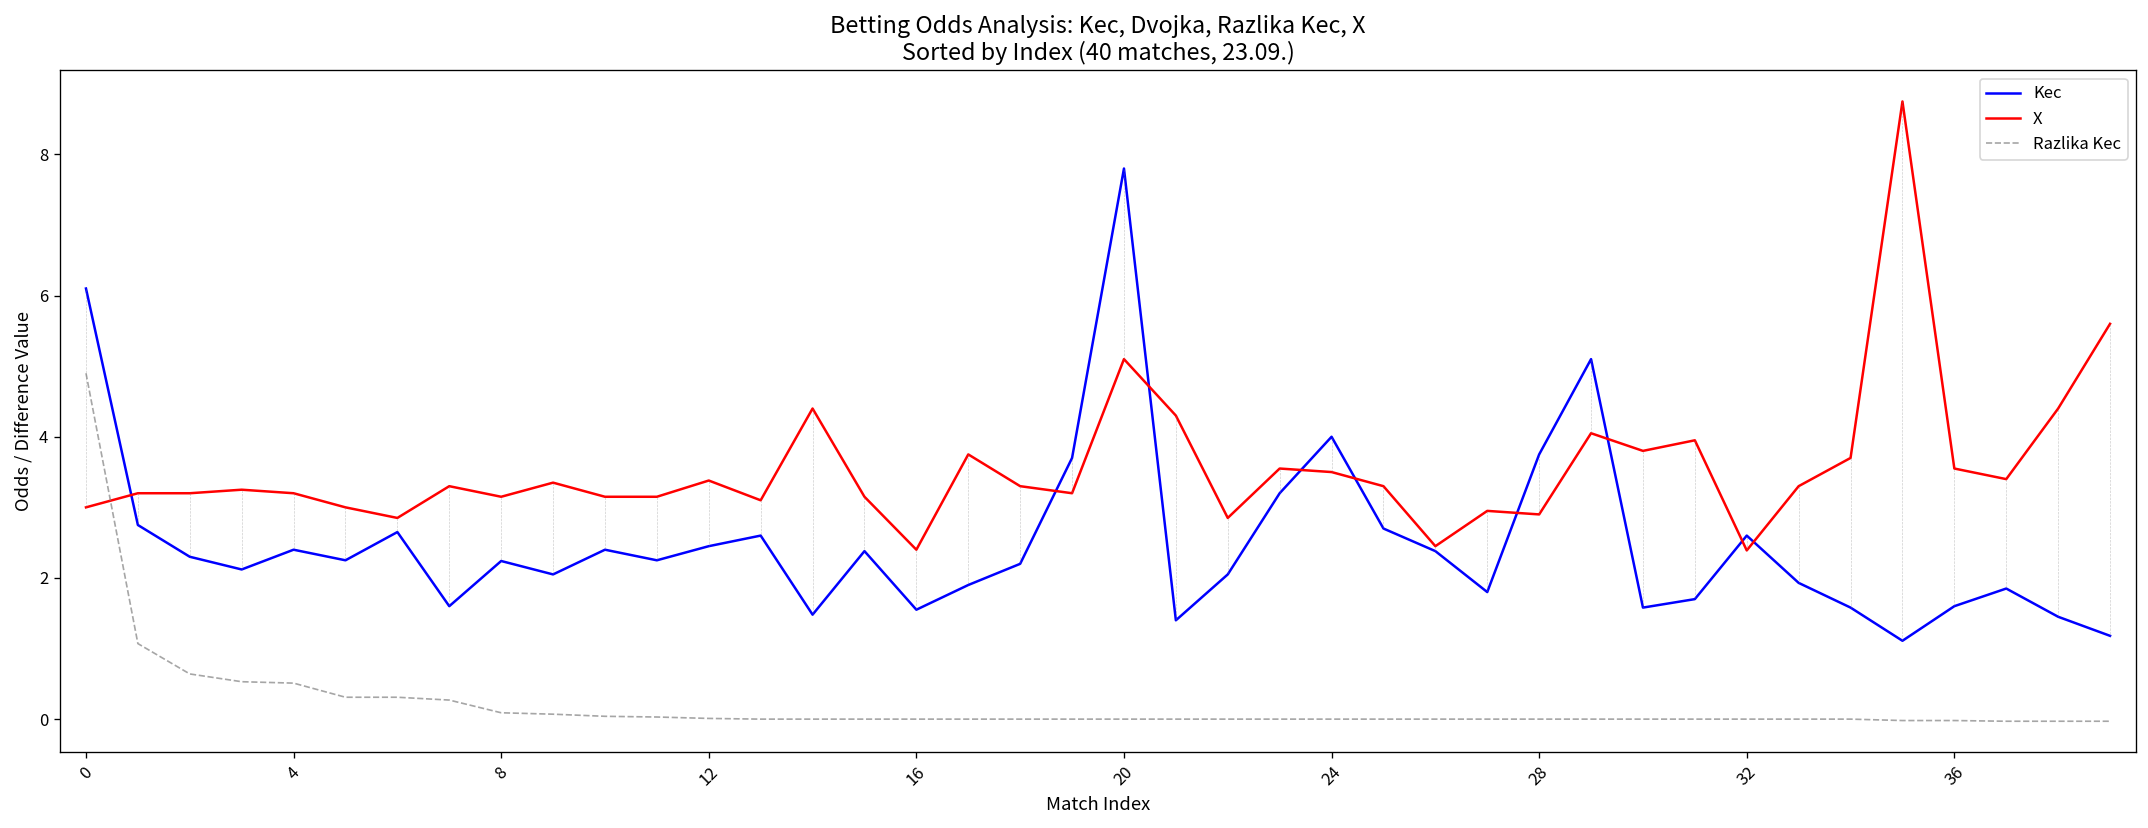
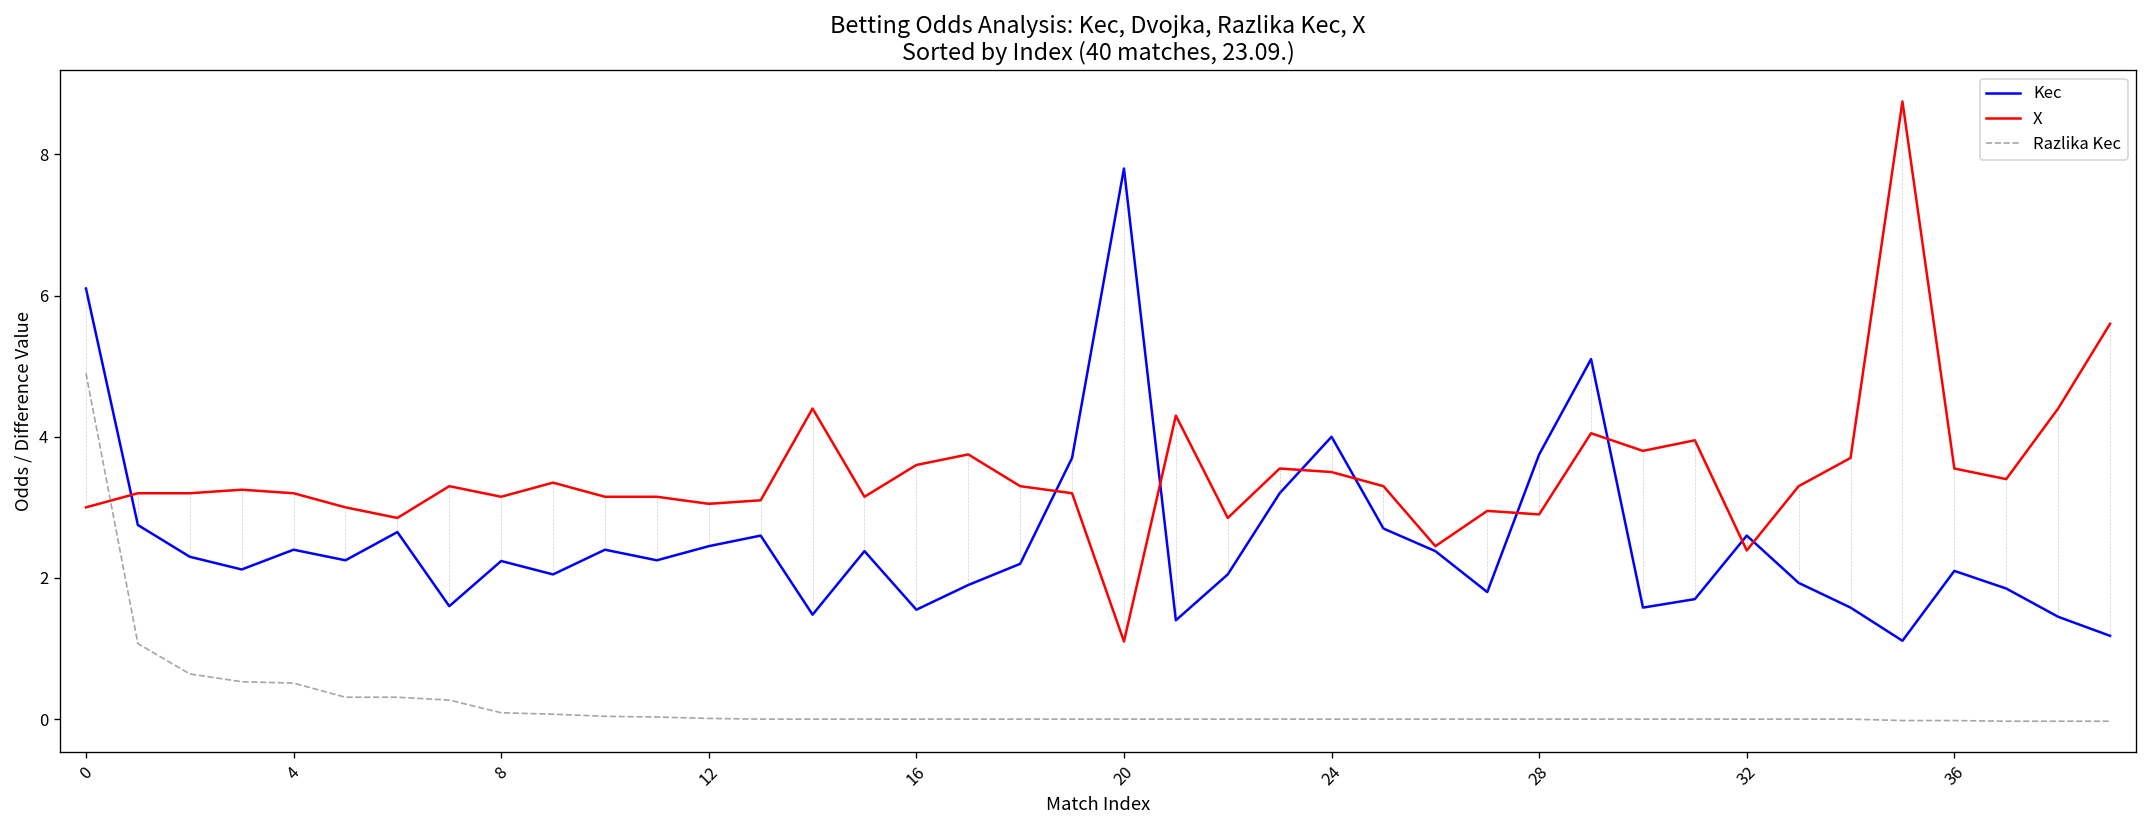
X, 12: 3.4 -> 3.1
X, 16: 2.4 -> 3.6
X, 20: 5.1 -> 1.1
Kec, 36: 1.6 -> 2.1
